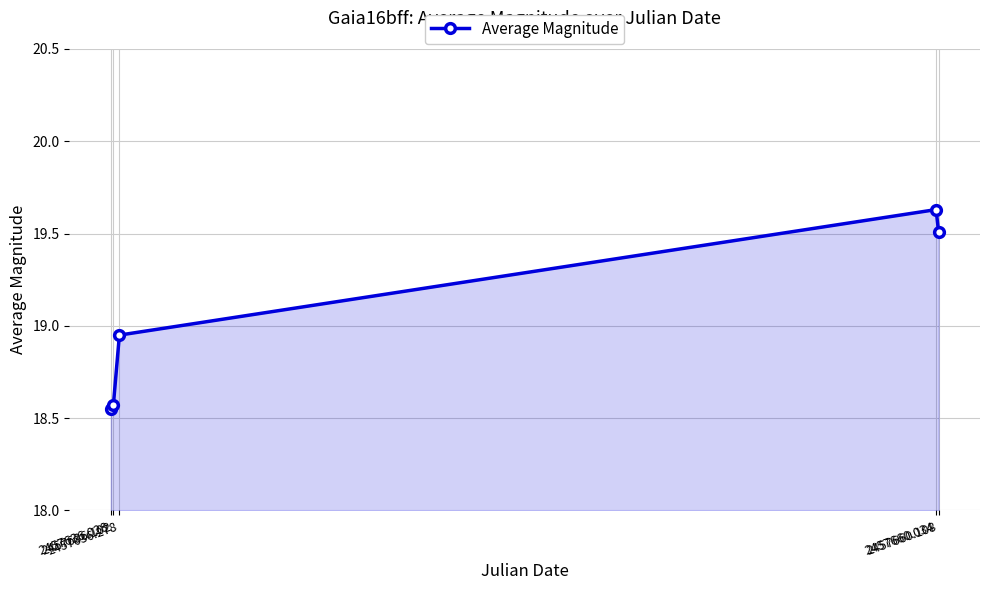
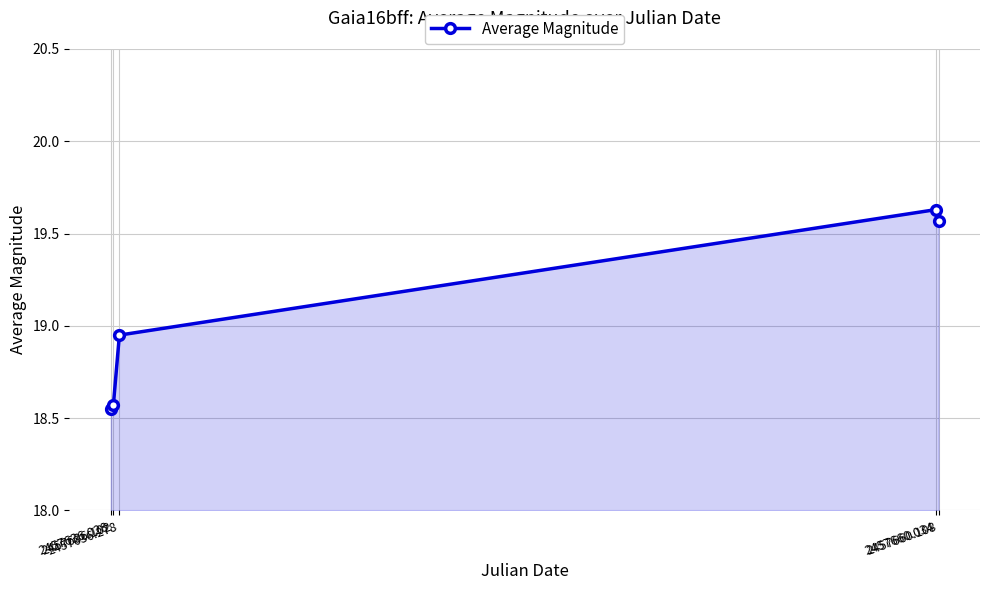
2457660.108: 19.51 -> 19.57
